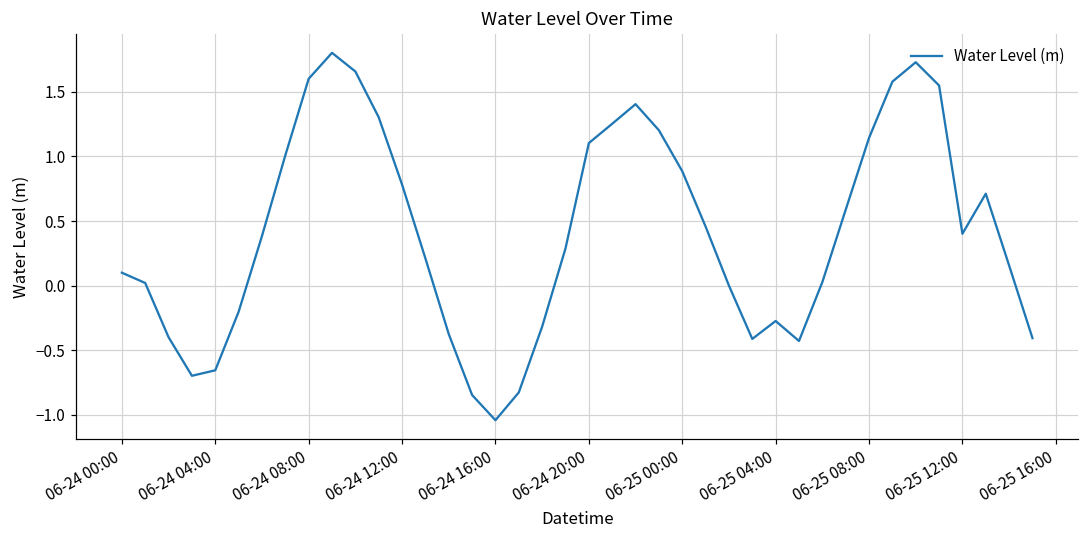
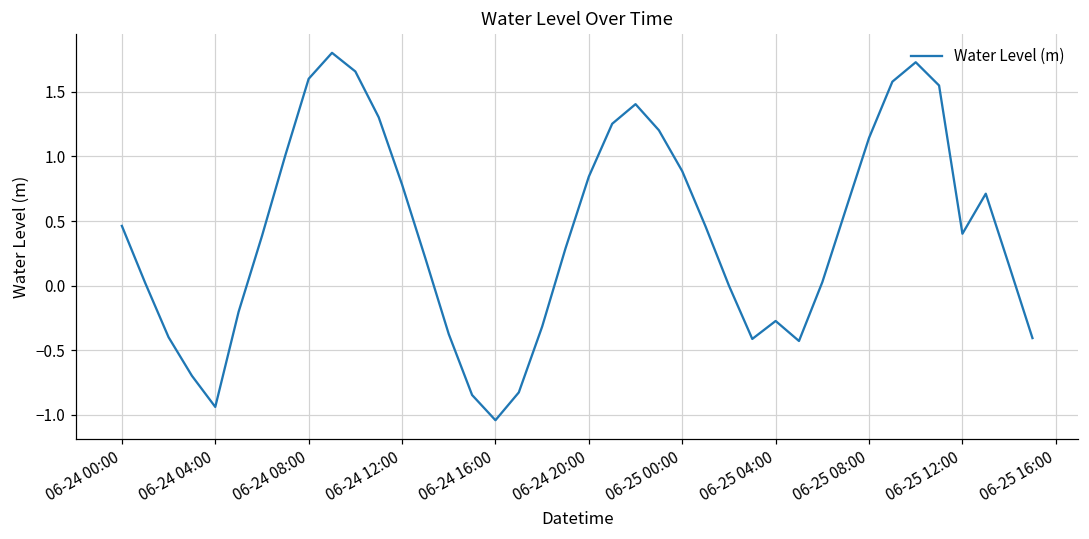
06-24 00:00: 0.10 -> 0.46
06-24 04:00: -0.66 -> -0.94
06-24 20:00: 1.10 -> 0.84
